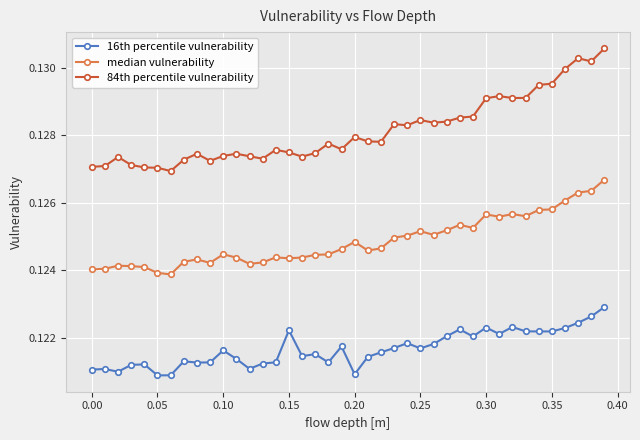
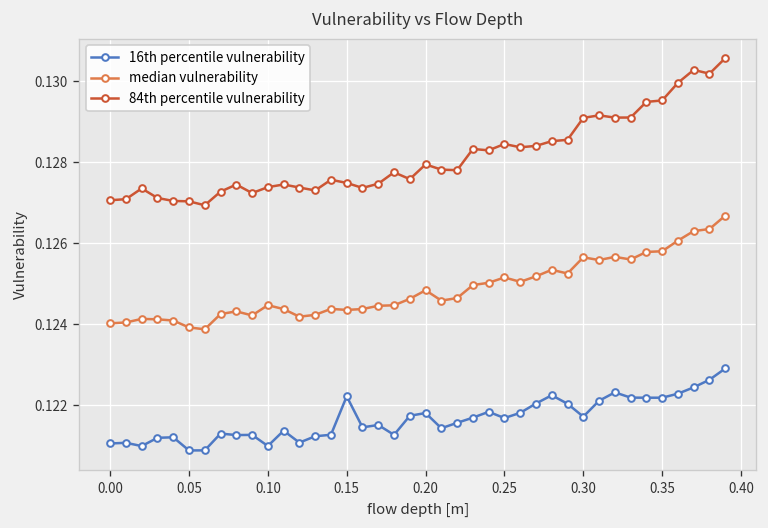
16th percentile vulnerability, 0.10: 0.1216 -> 0.1210
16th percentile vulnerability, 0.20: 0.1209 -> 0.1218
16th percentile vulnerability, 0.30: 0.1223 -> 0.1217
